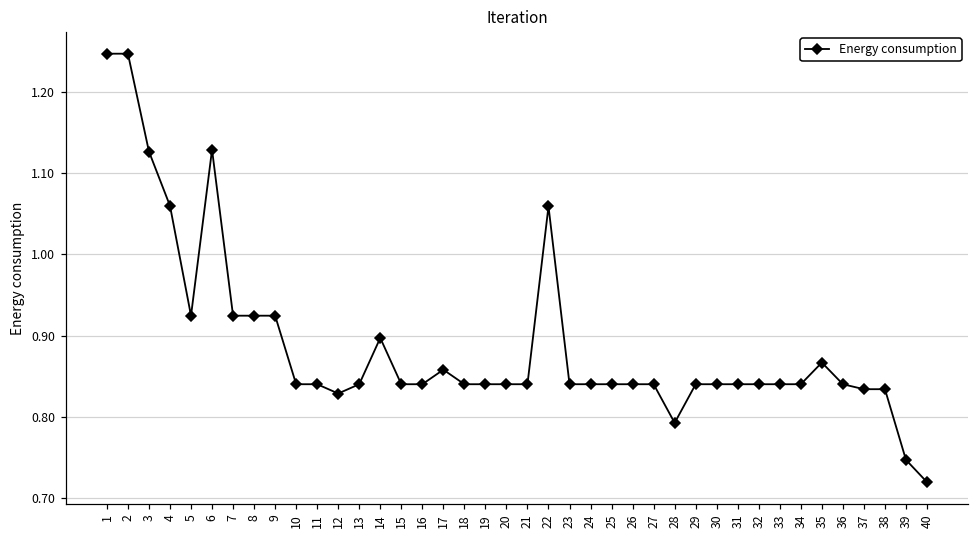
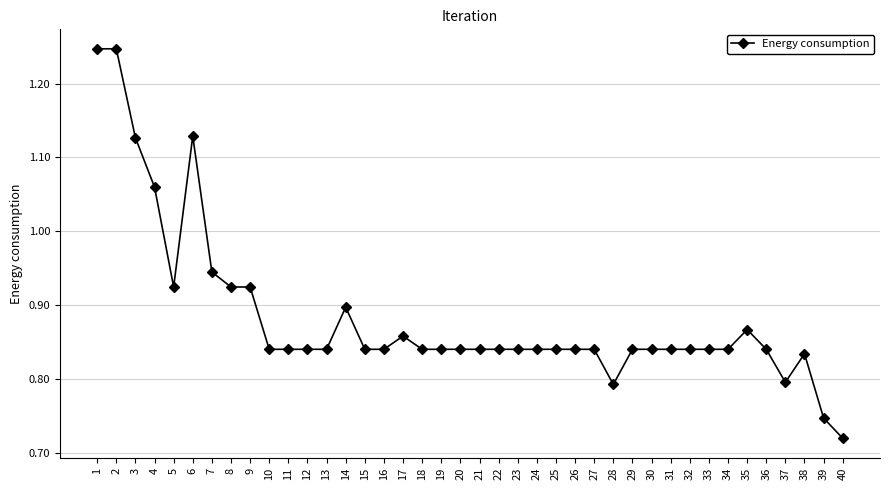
7: 0.92 -> 0.94
12: 0.83 -> 0.84
22: 1.06 -> 0.84
37: 0.83 -> 0.80
